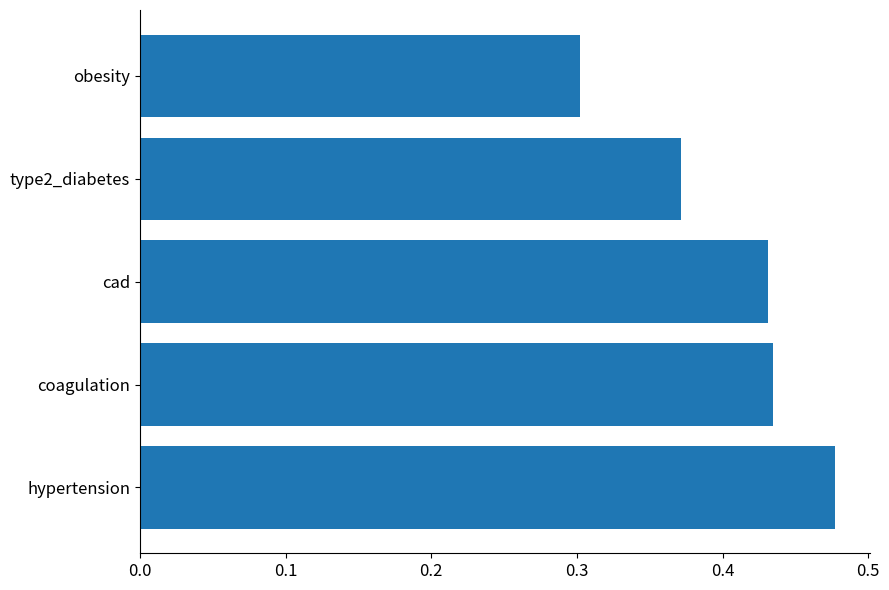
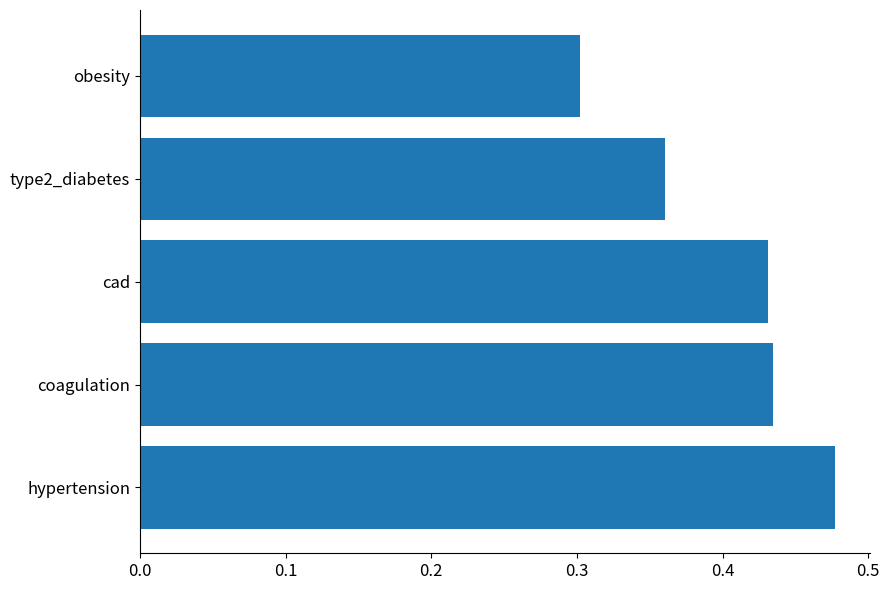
type2_diabetes: 0.371 -> 0.360
